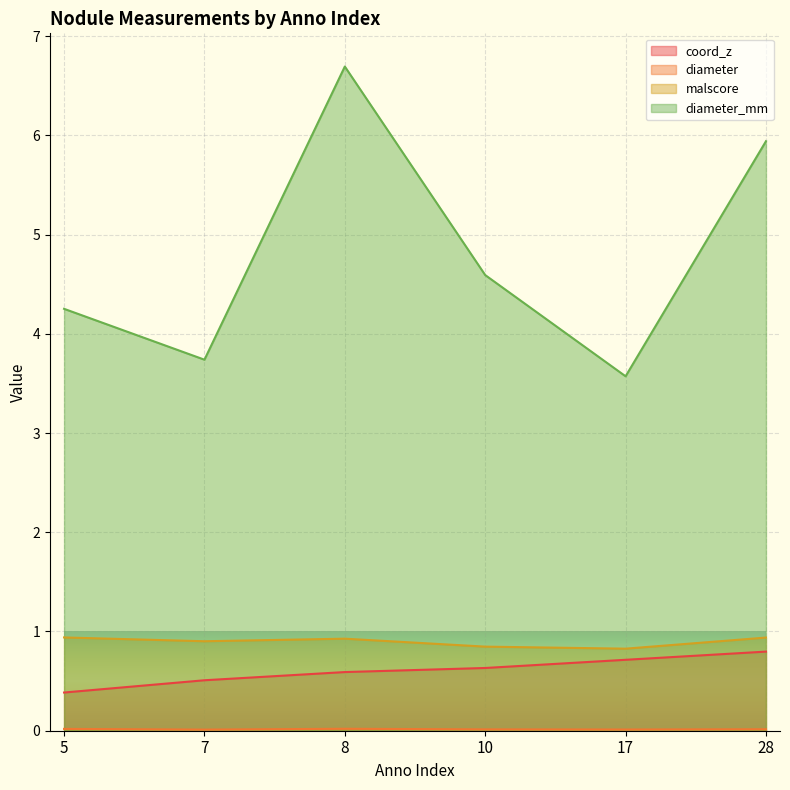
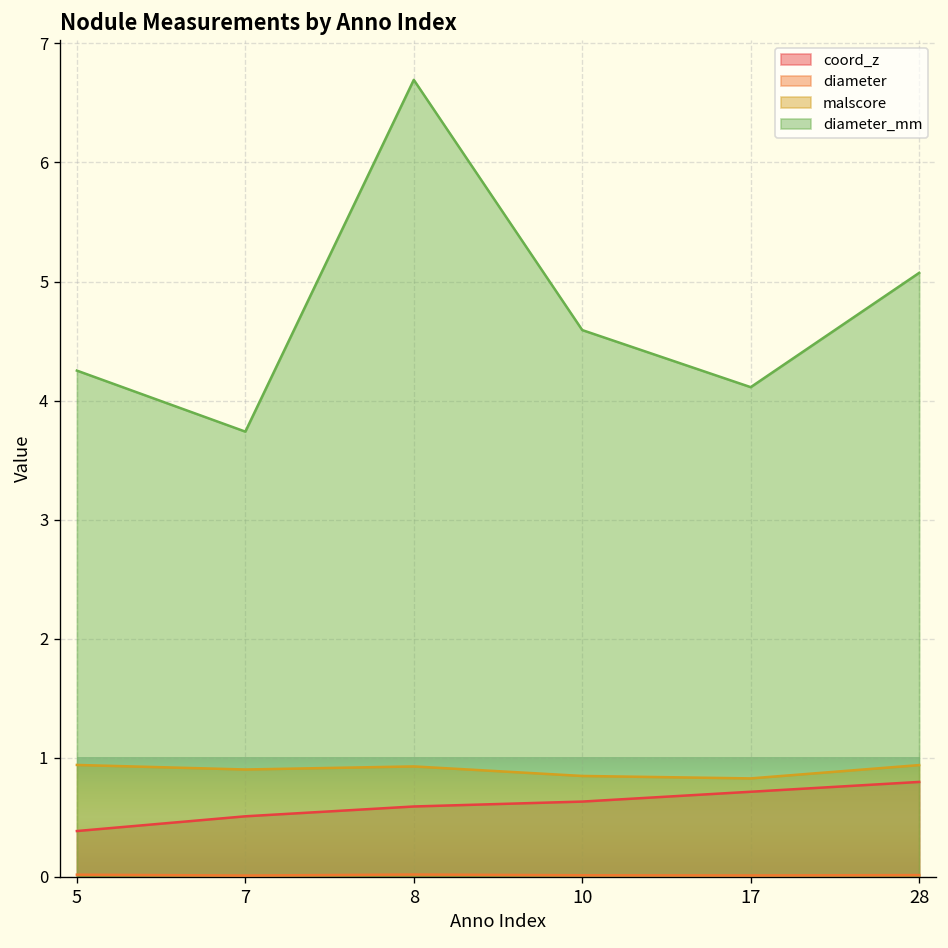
diameter_mm, 17: 3.6 -> 4.1
diameter_mm, 28: 5.9 -> 5.1
